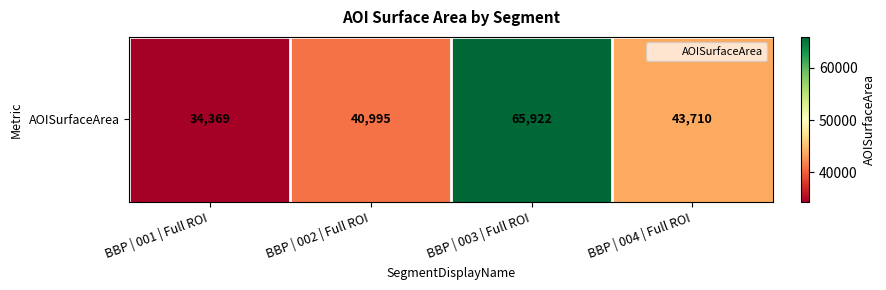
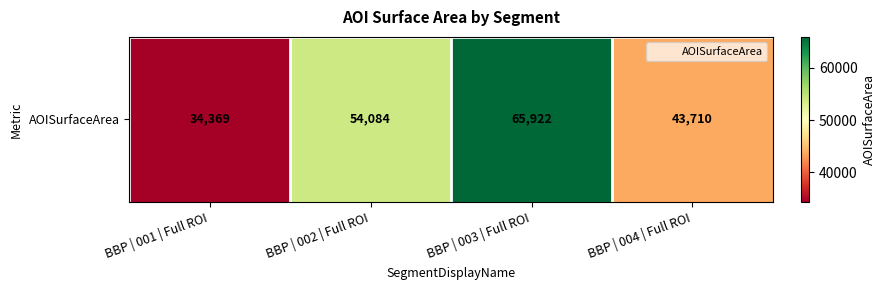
AOISurfaceArea, BBP | 002 | Full ROI: 40,995 -> 54,084
